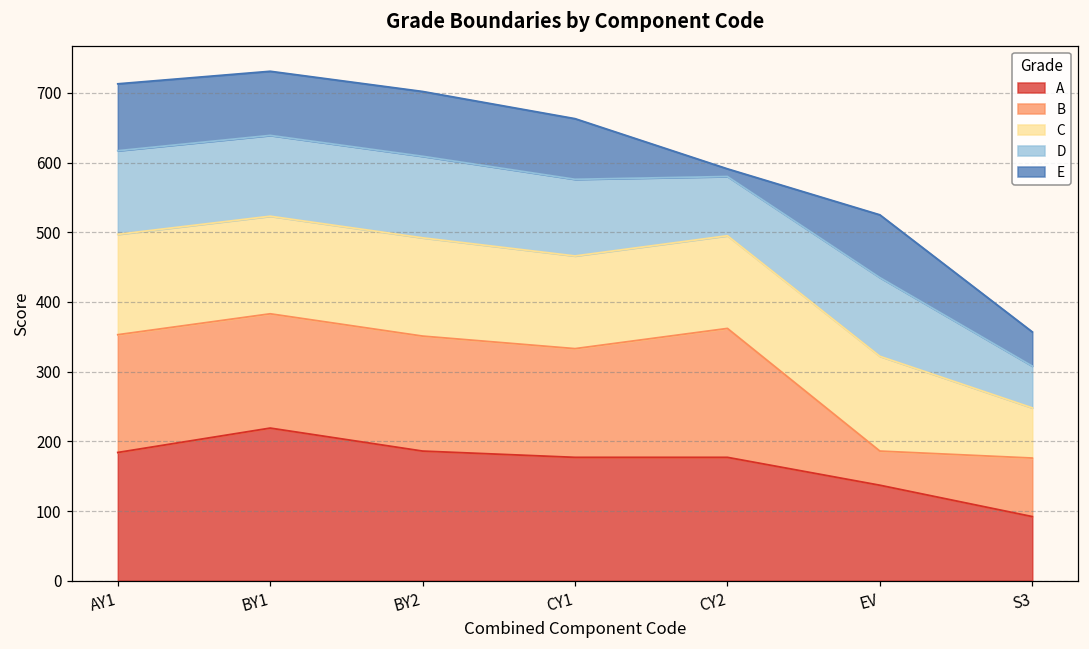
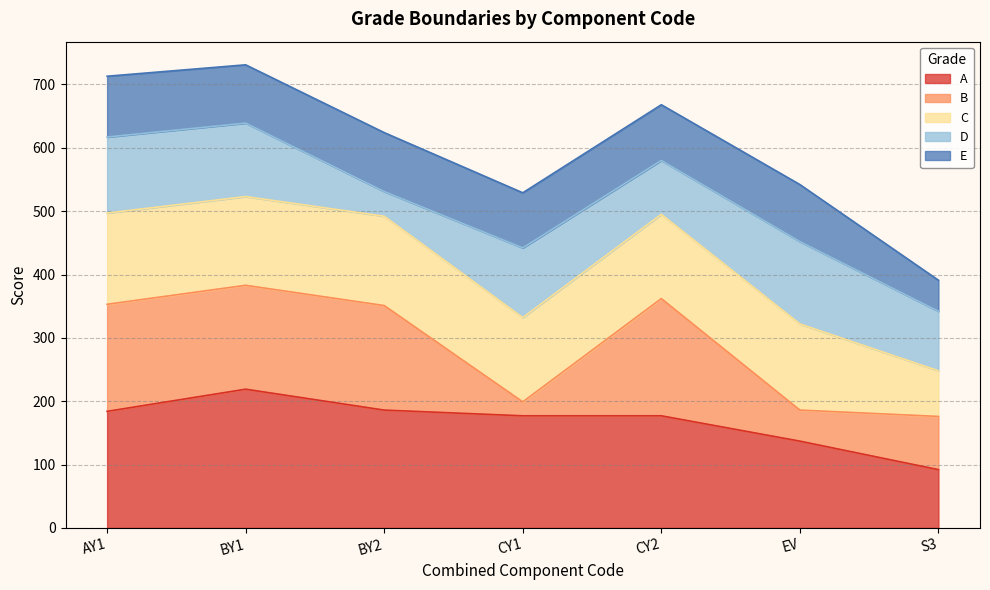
D, BY2: 120 -> 40
B, CY1: 160 -> 20
E, CY2: 10 -> 90
D, EV: 110 -> 130
D, S3: 60 -> 90
